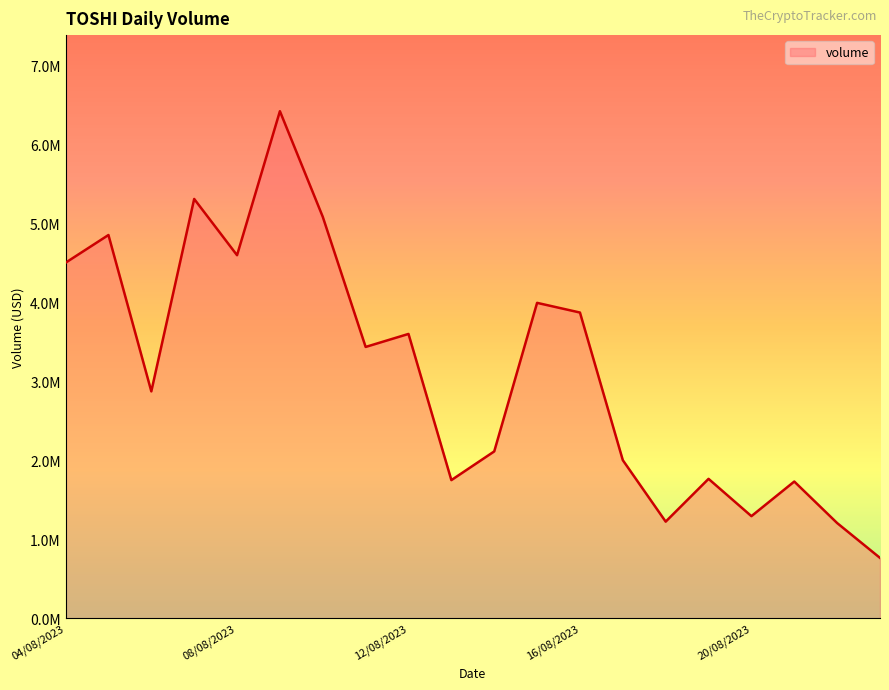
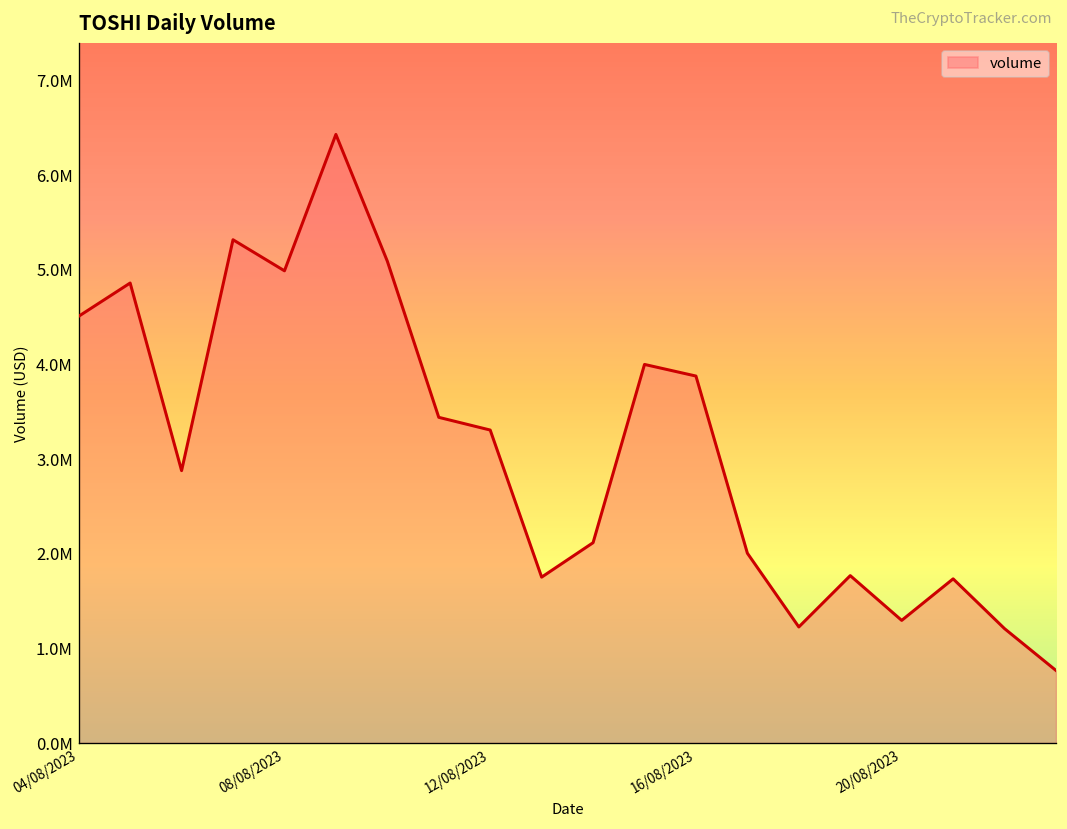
08/08/2023: 4600000 -> 5000000
12/08/2023: 3600000 -> 3300000
